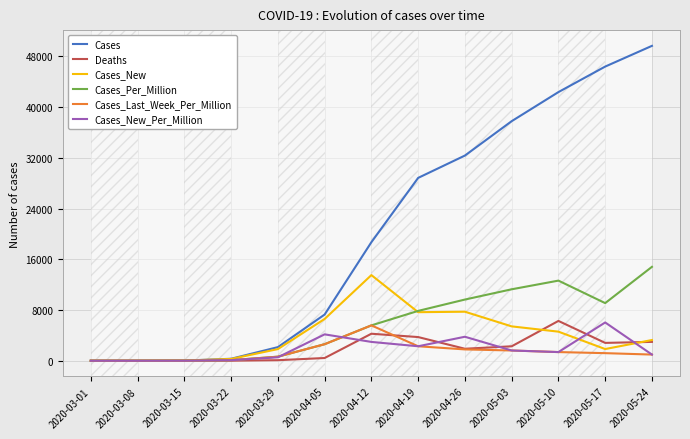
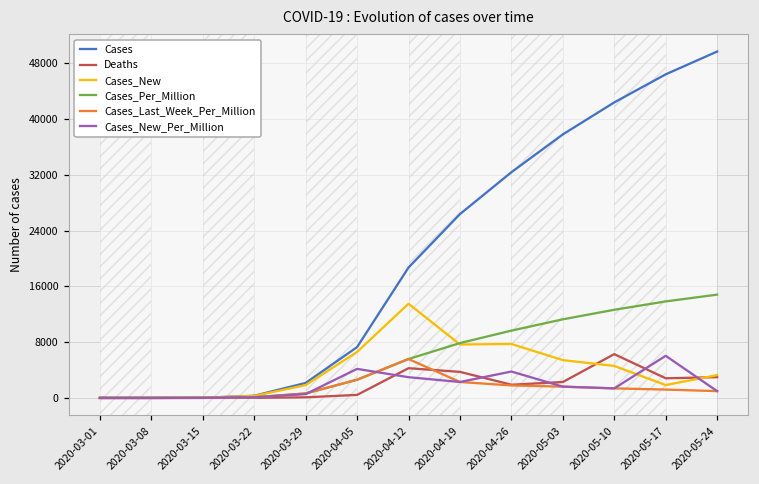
Cases, 2020-04-19: 29000 -> 26000
Cases_Per_Million, 2020-05-17: 9000 -> 14000
